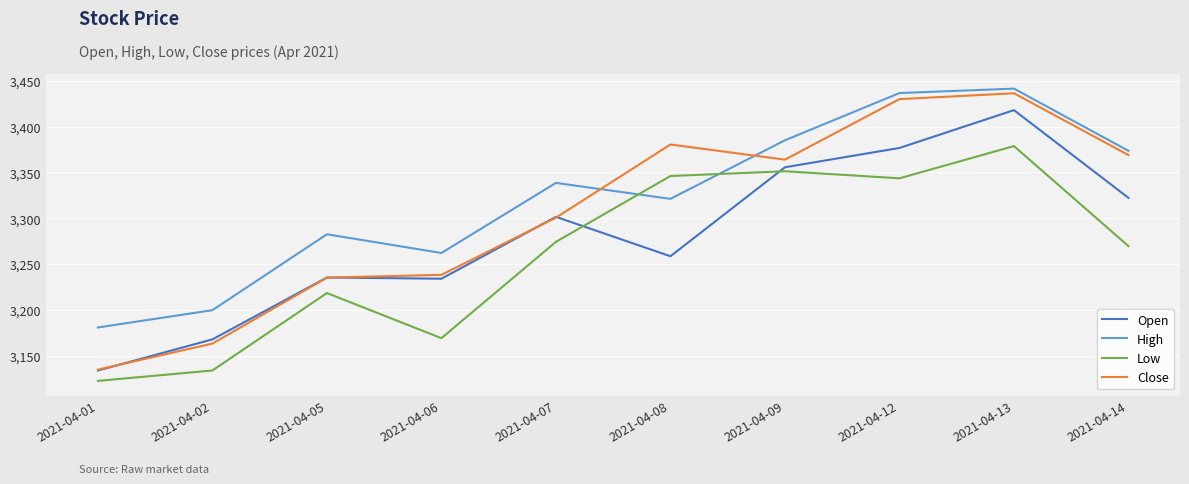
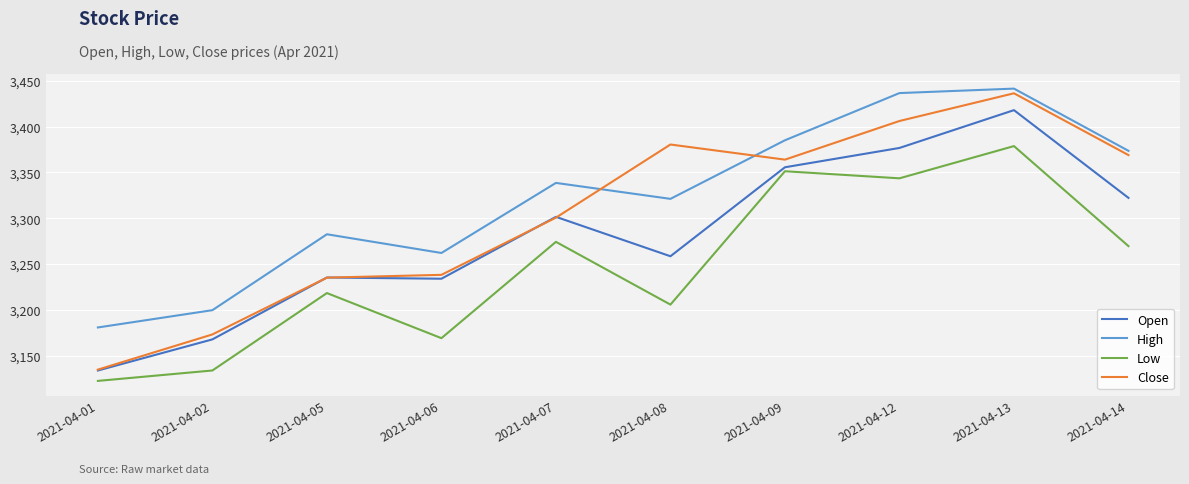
Close, 2021-04-02: 3,160 -> 3,170
Low, 2021-04-08: 3,350 -> 3,210
Close, 2021-04-12: 3,430 -> 3,410
